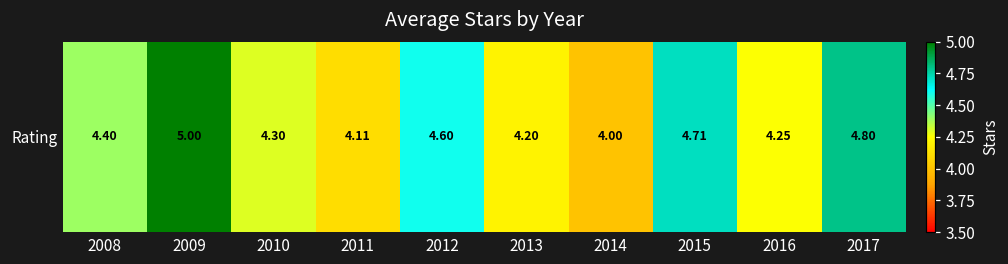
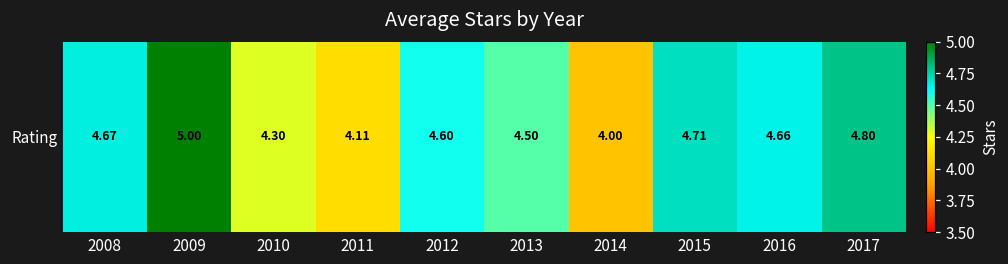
Rating, 2008: 4.40 -> 4.67
Rating, 2013: 4.20 -> 4.50
Rating, 2016: 4.25 -> 4.66
